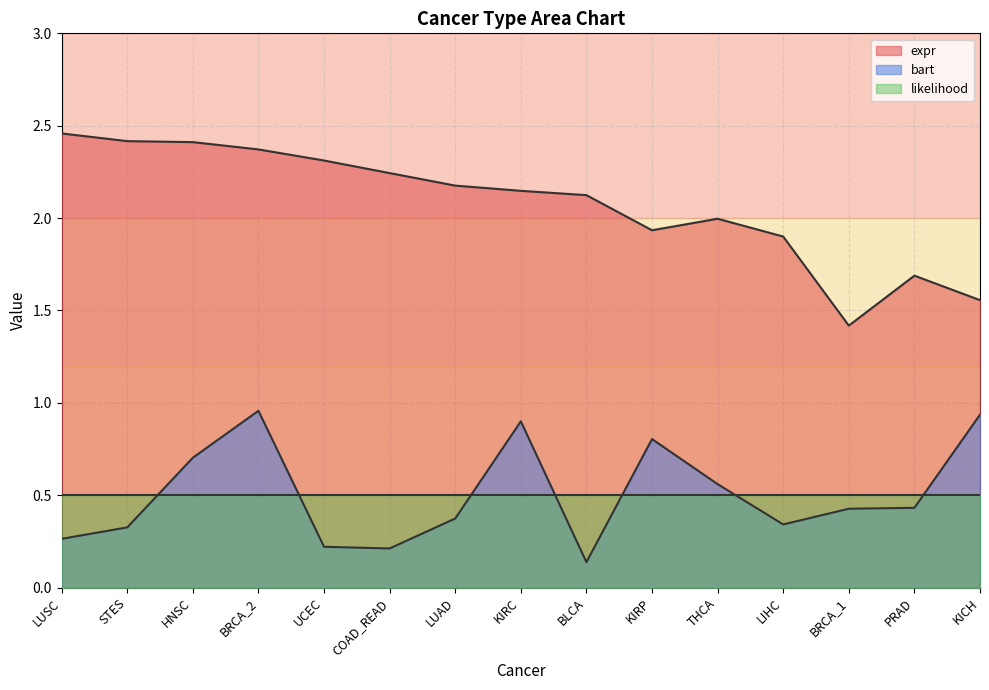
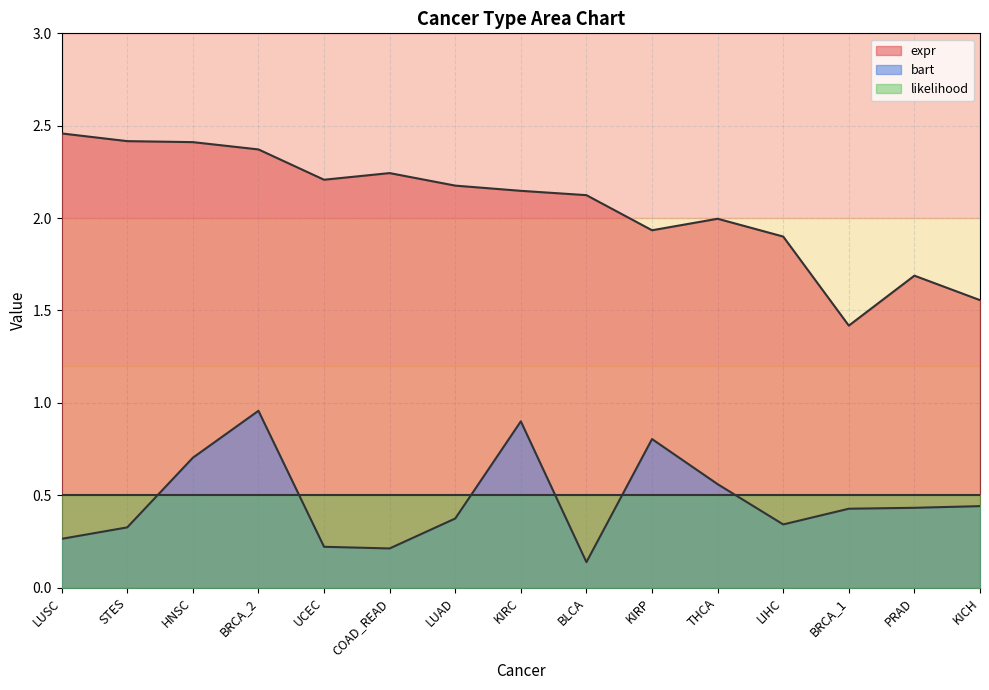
expr, UCEC: 2.31 -> 2.21
bart, KICH: 0.94 -> 0.44
